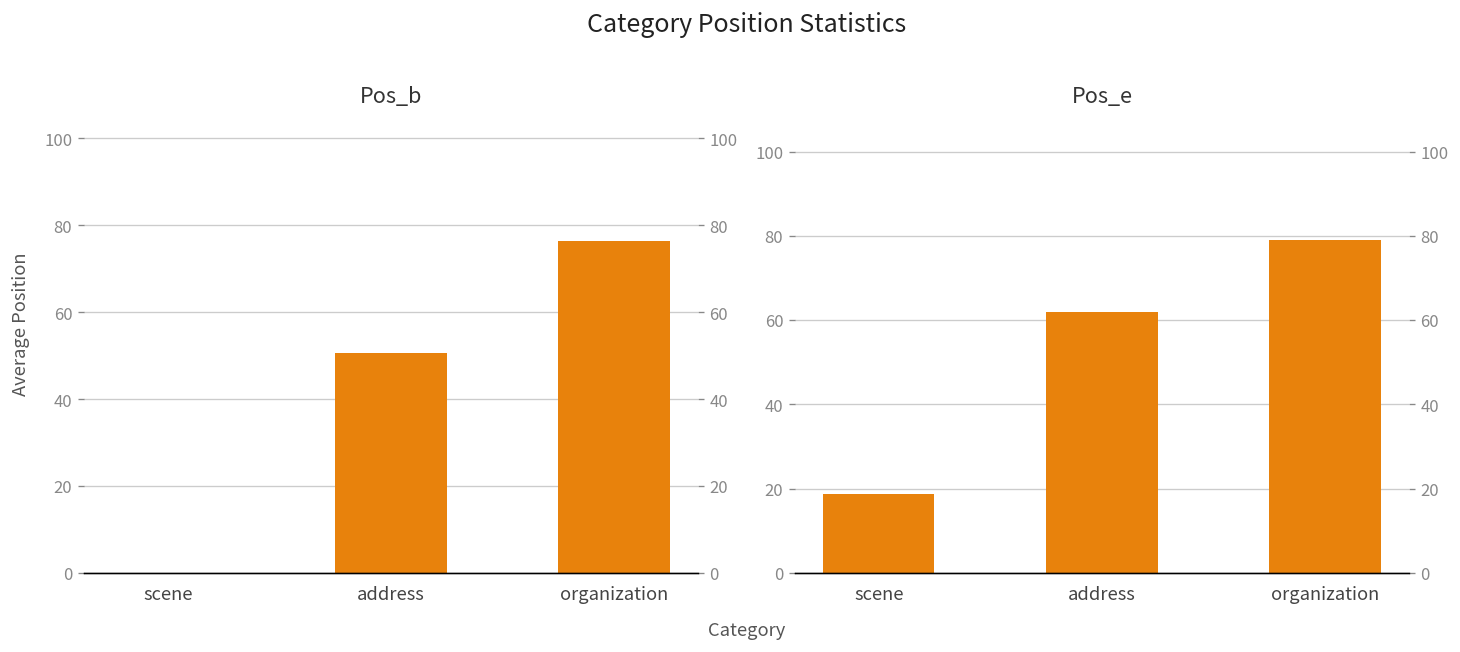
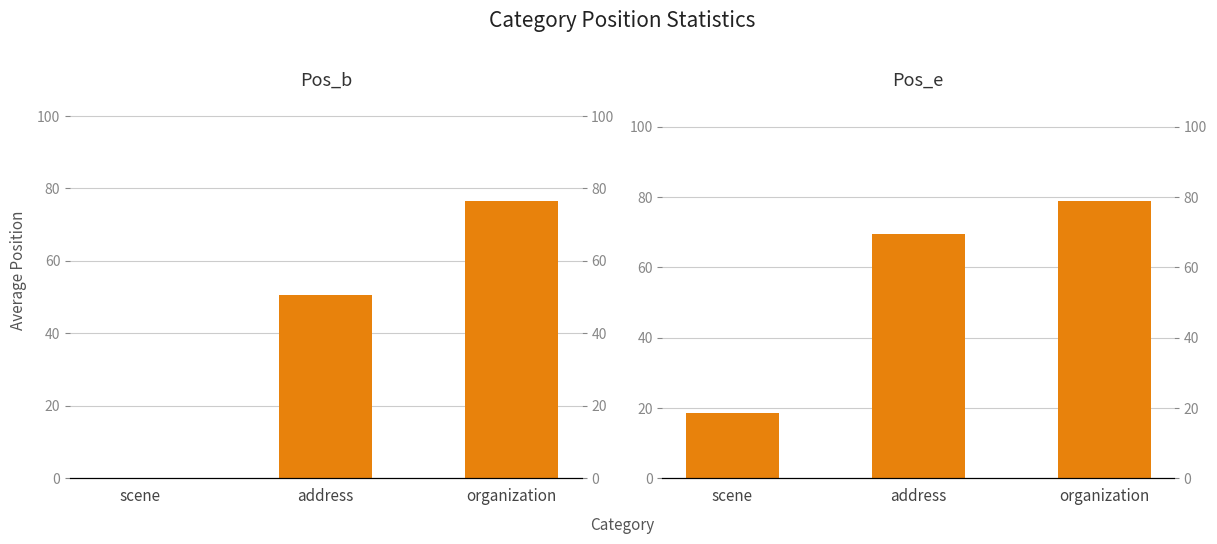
Pos_e, address: 62 -> 69
